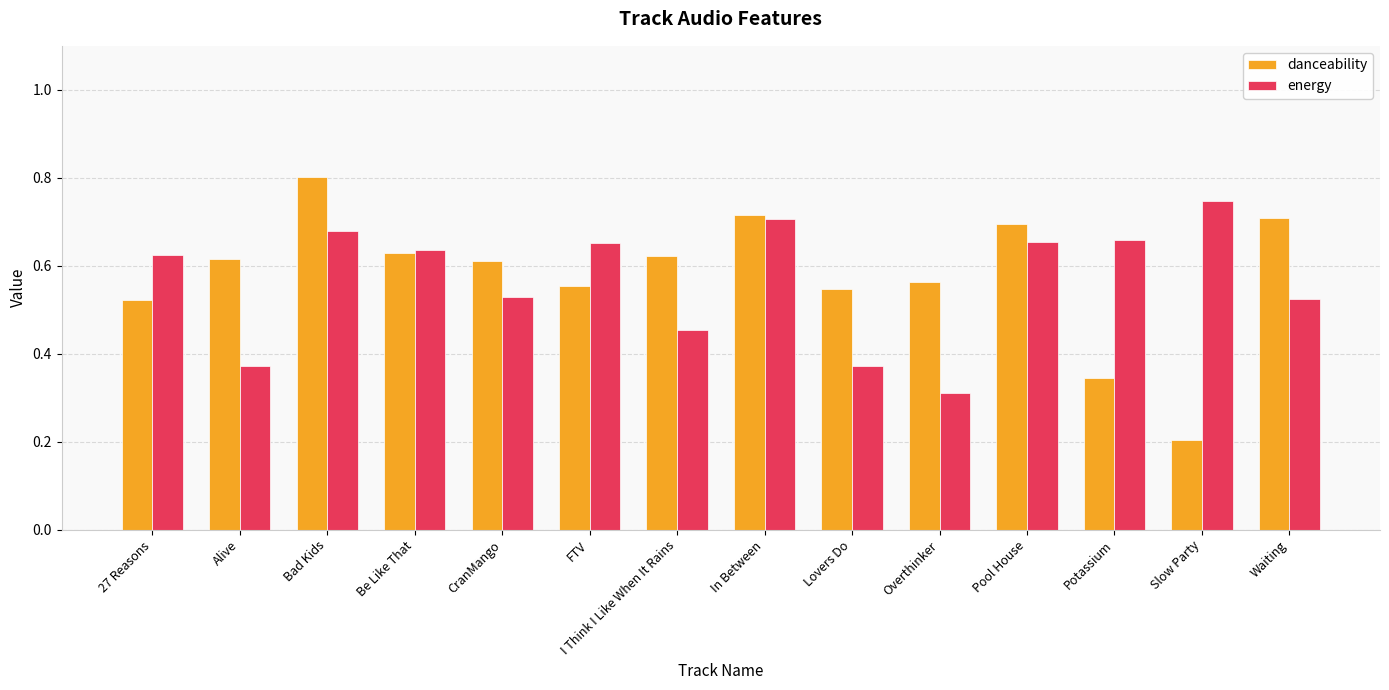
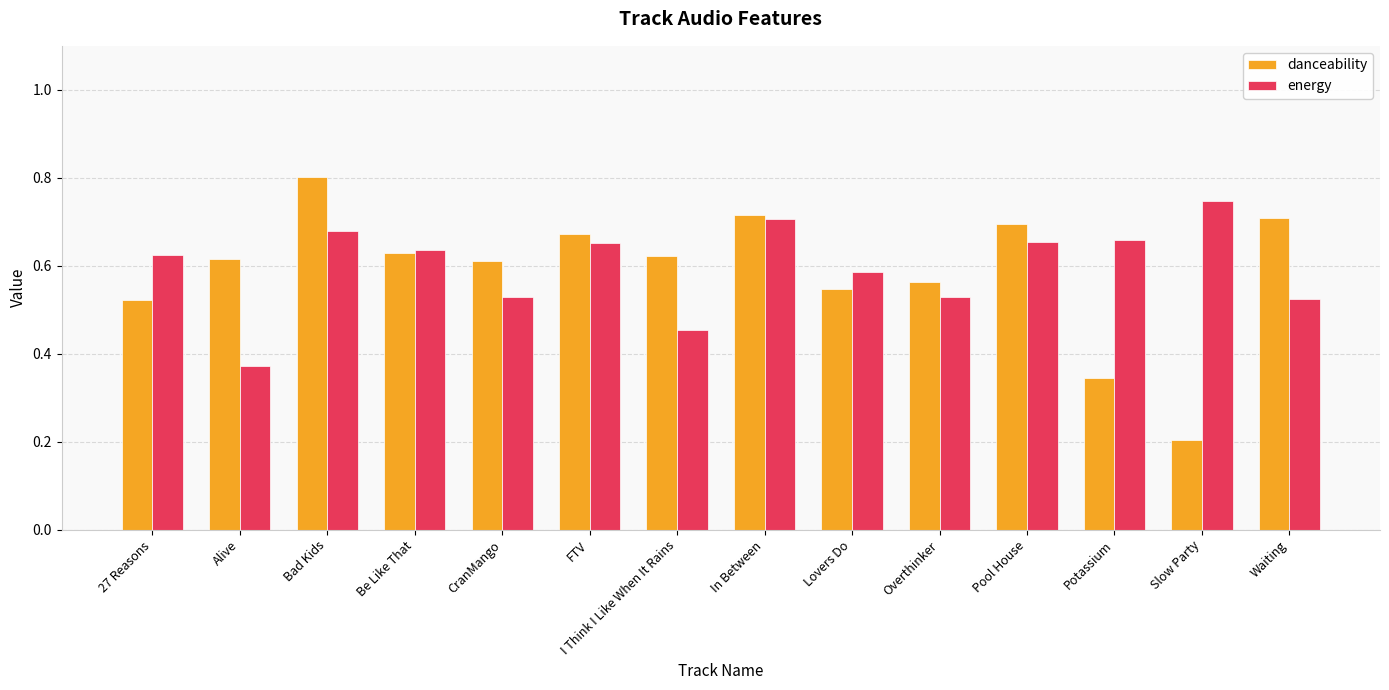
danceability, FTV: 0.55 -> 0.67
energy, Lovers Do: 0.37 -> 0.59
energy, Overthinker: 0.31 -> 0.53
